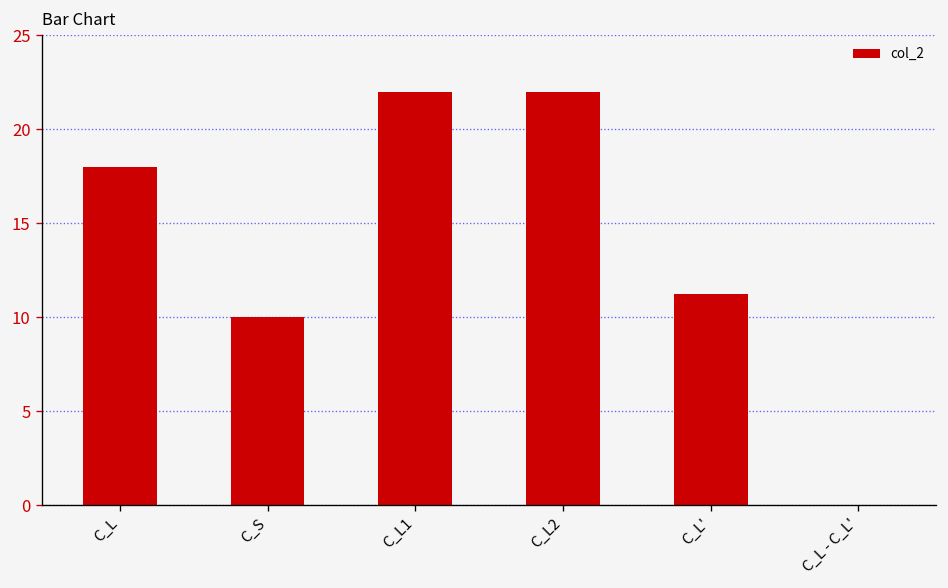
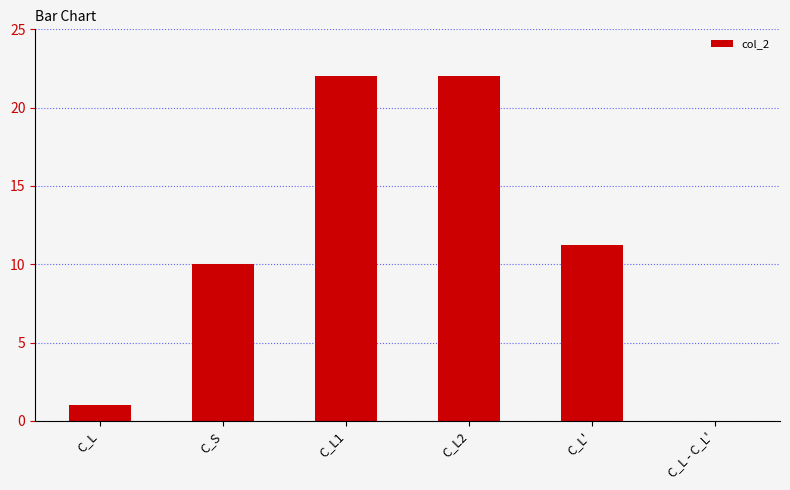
C_L: 18 -> 1
